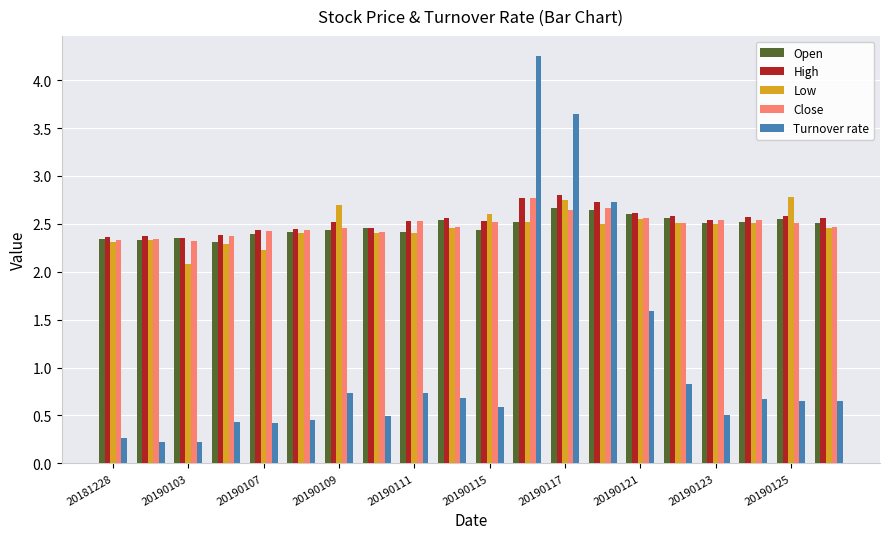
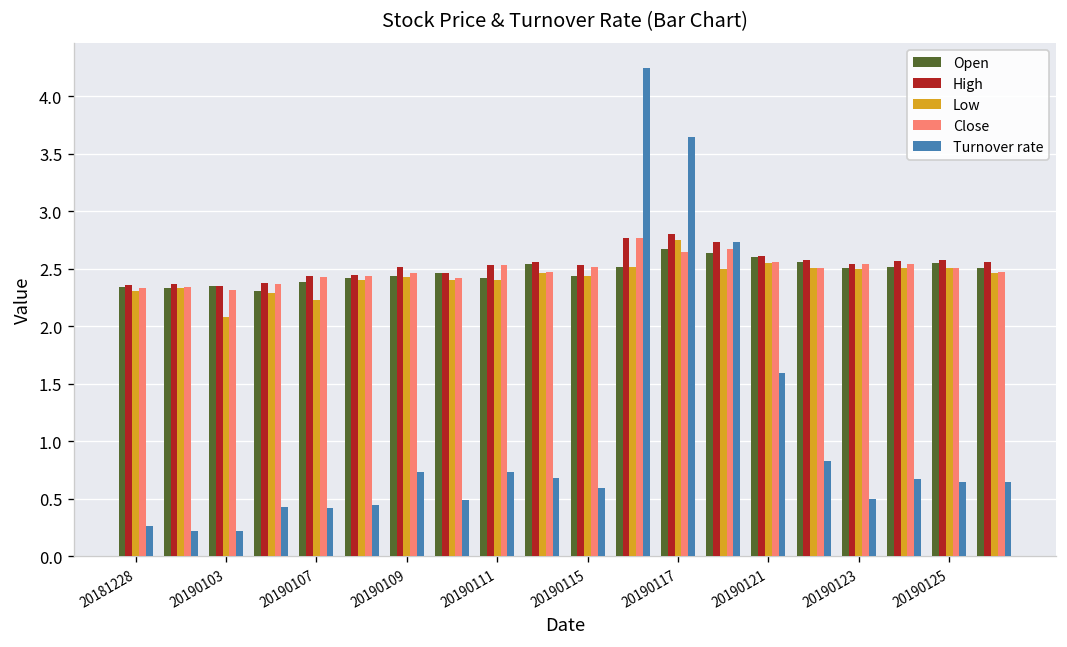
Low, 20190109: 2.7 -> 2.4
Low, 20190115: 2.6 -> 2.4
Low, 20190125: 2.8 -> 2.5
